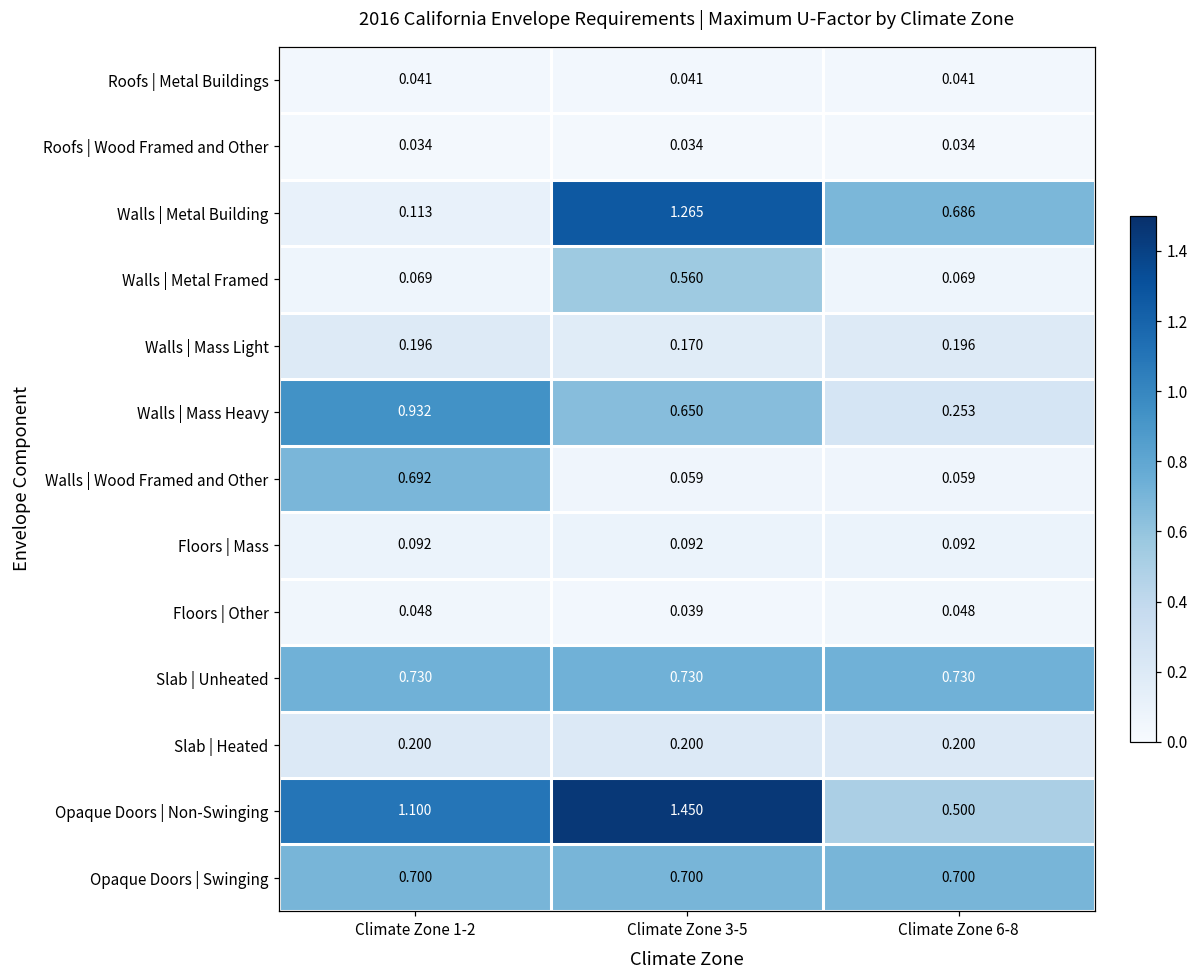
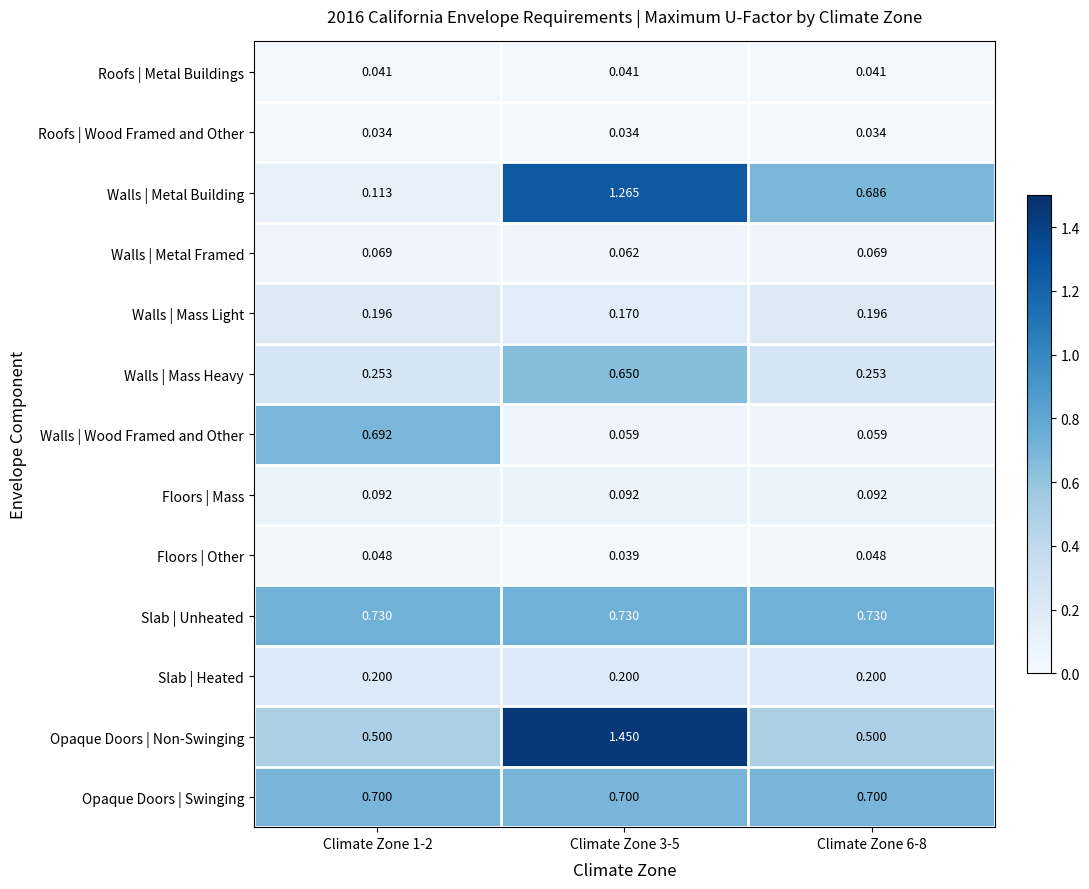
Walls | Metal Framed, Climate Zone 3-5: 0.560 -> 0.062
Walls | Mass Heavy, Climate Zone 1-2: 0.932 -> 0.253
Opaque Doors | Non-Swinging, Climate Zone 1-2: 1.100 -> 0.500
